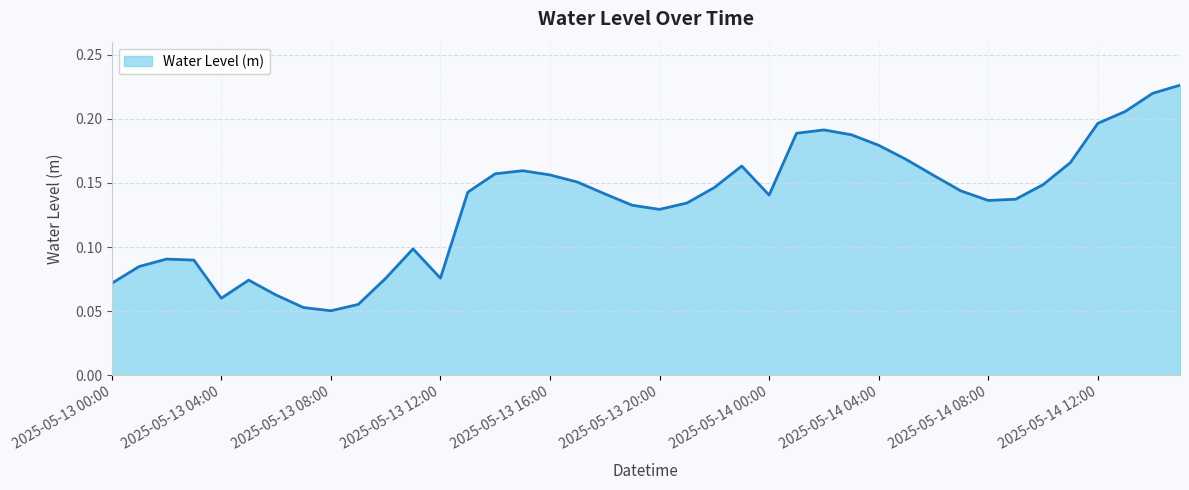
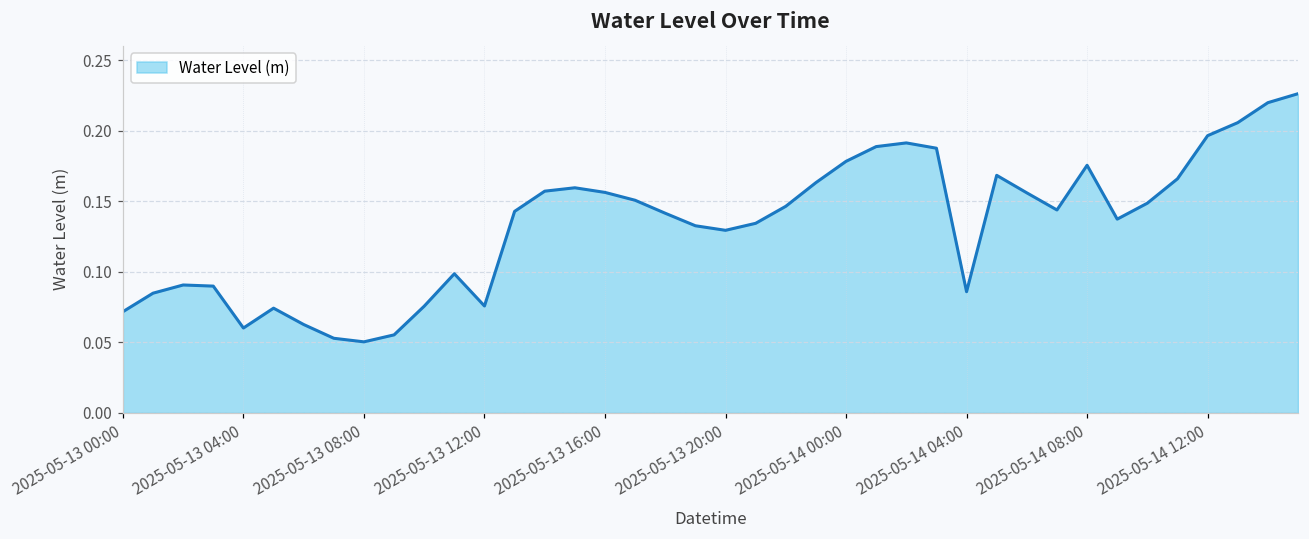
2025-05-14 00:00: 0.141 -> 0.178
2025-05-14 04:00: 0.179 -> 0.086
2025-05-14 08:00: 0.136 -> 0.175
